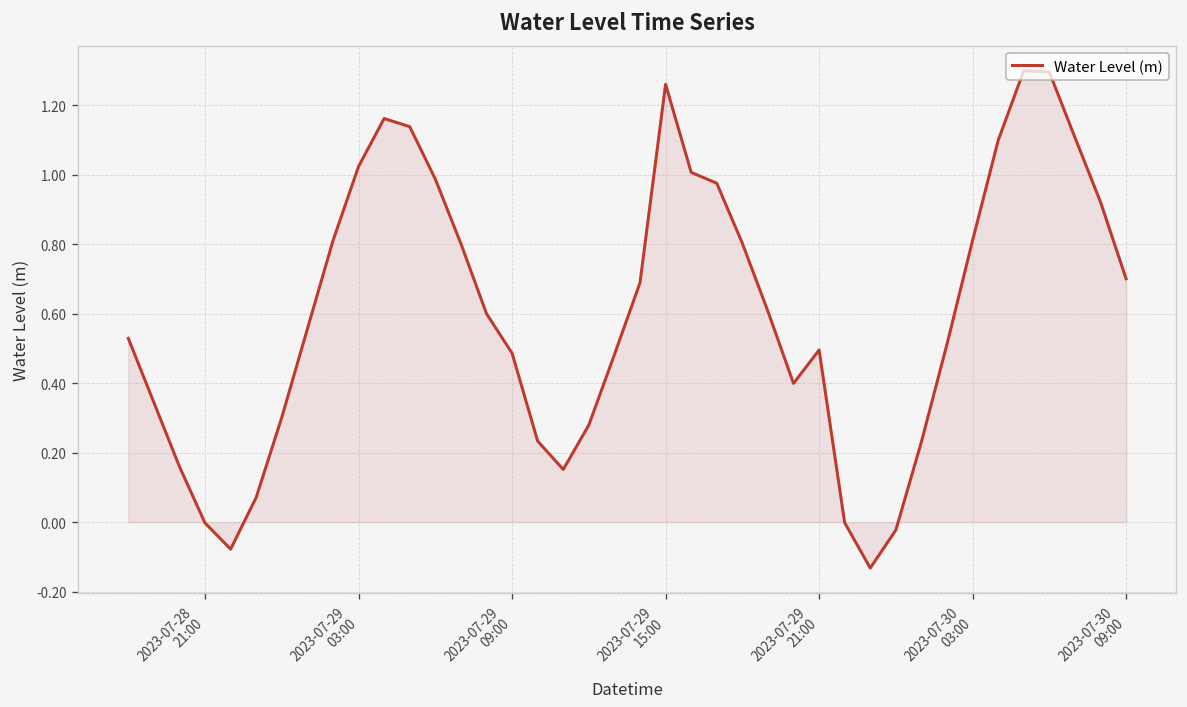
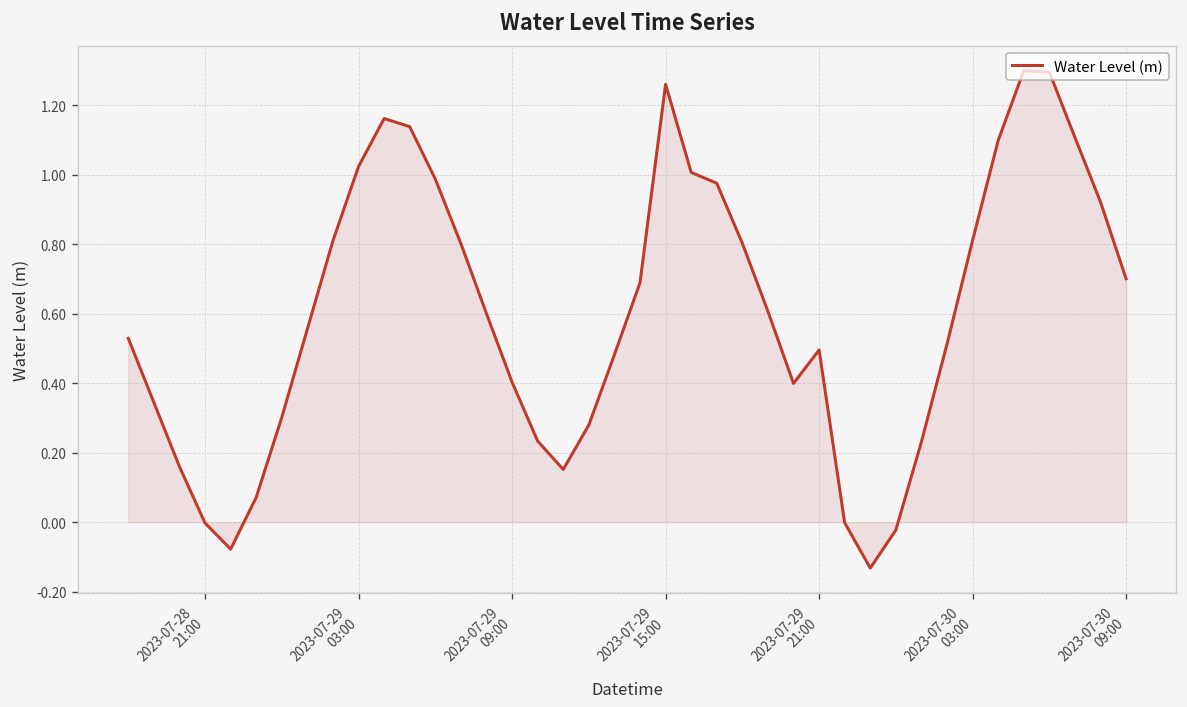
Water Level (m), 2023-07-29 09:00: 0.49 -> 0.40
